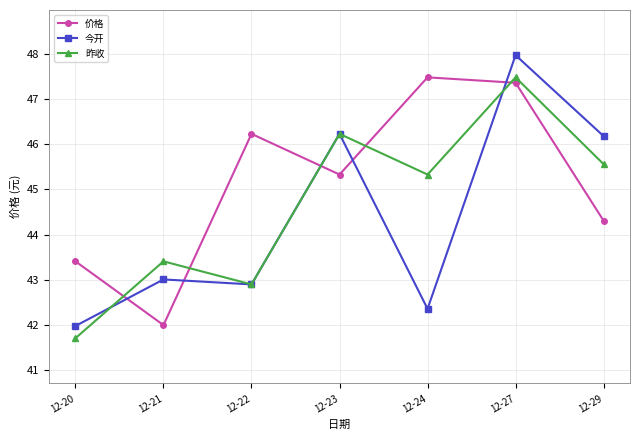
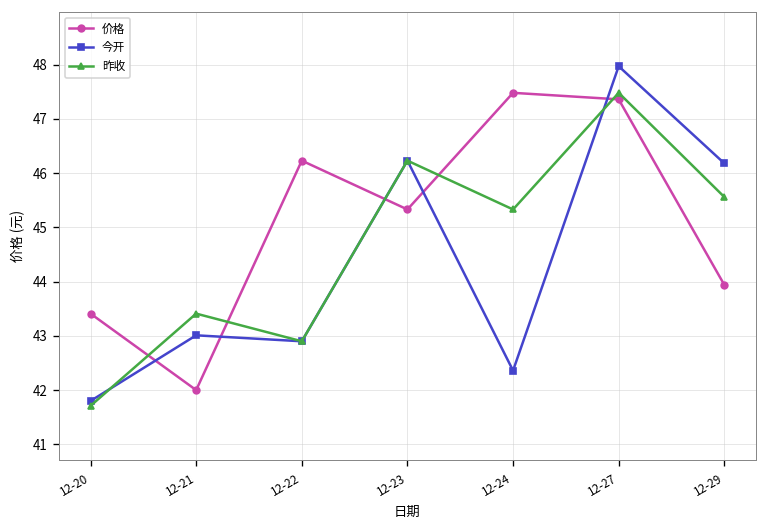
今开, 12-20: 42.0 -> 41.8
价格, 12-29: 44.3 -> 43.9
